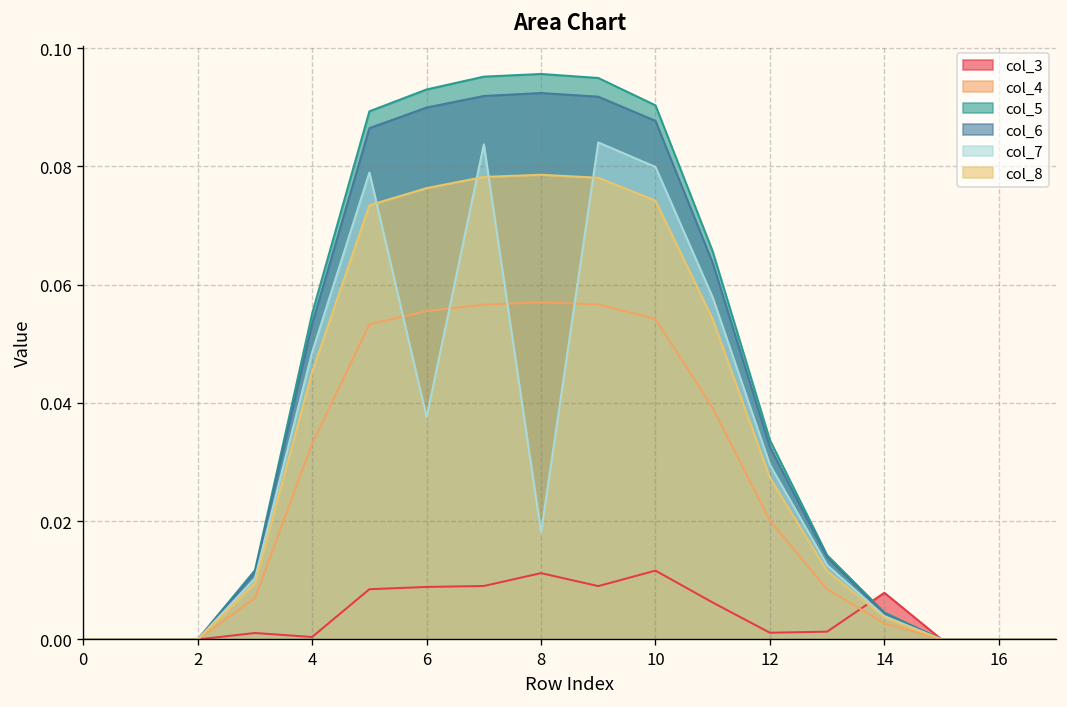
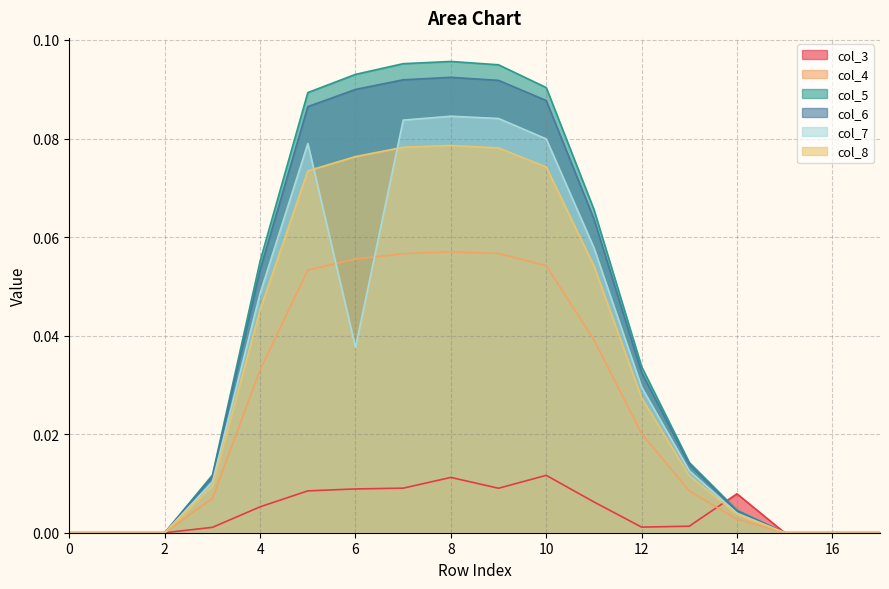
col_3, 4: 0.000 -> 0.005
col_7, 8: 0.018 -> 0.085
